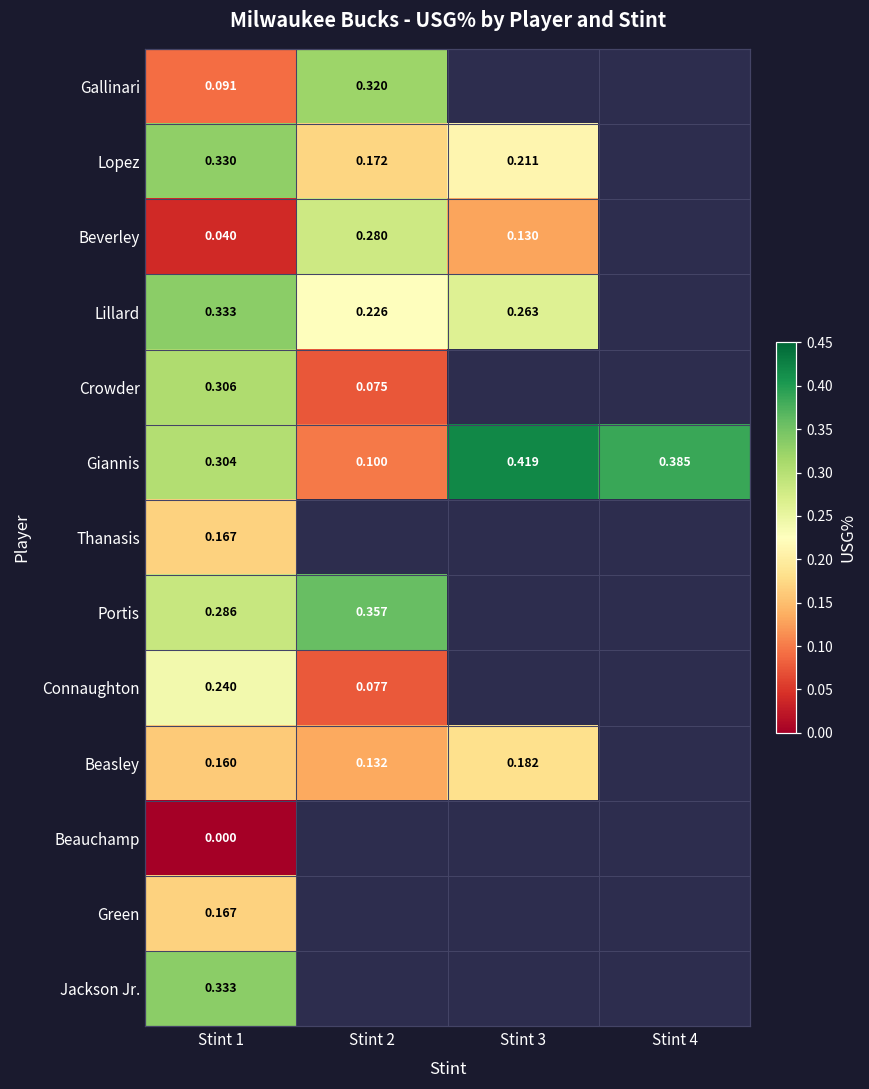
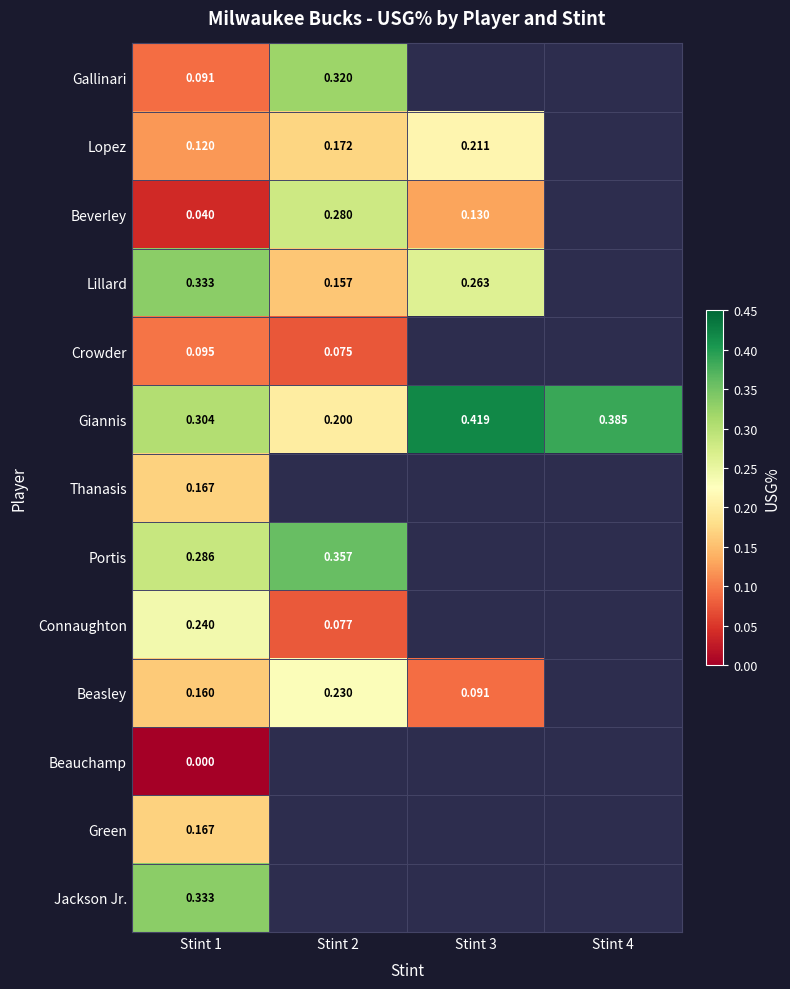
Lopez, Stint 1: 0.330 -> 0.120
Lillard, Stint 2: 0.226 -> 0.157
Crowder, Stint 1: 0.306 -> 0.095
Giannis, Stint 2: 0.100 -> 0.200
Beasley, Stint 2: 0.132 -> 0.230
Beasley, Stint 3: 0.182 -> 0.091
